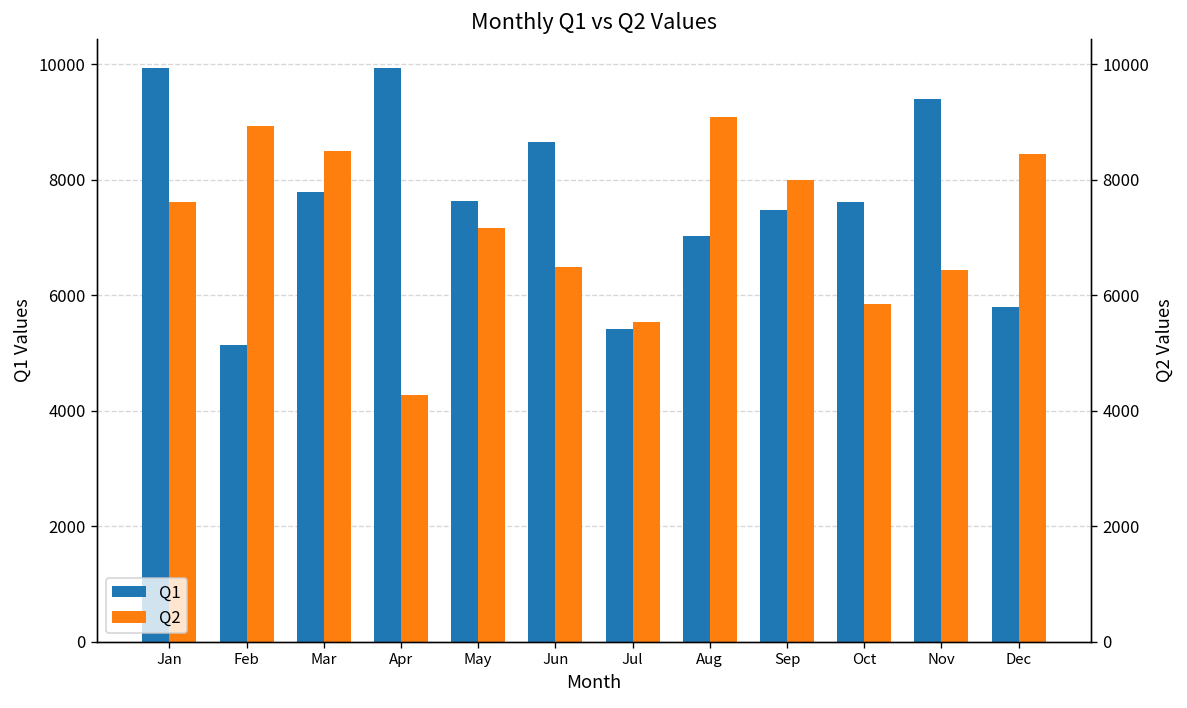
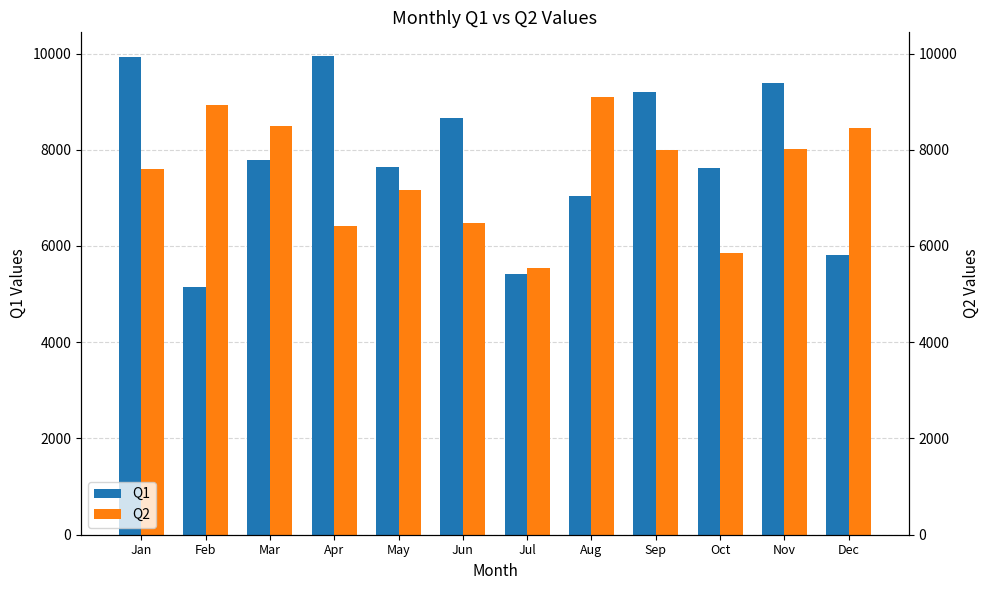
Q2, Apr: 4300 -> 6400
Q1, Sep: 7500 -> 9200
Q2, Nov: 6400 -> 8000
